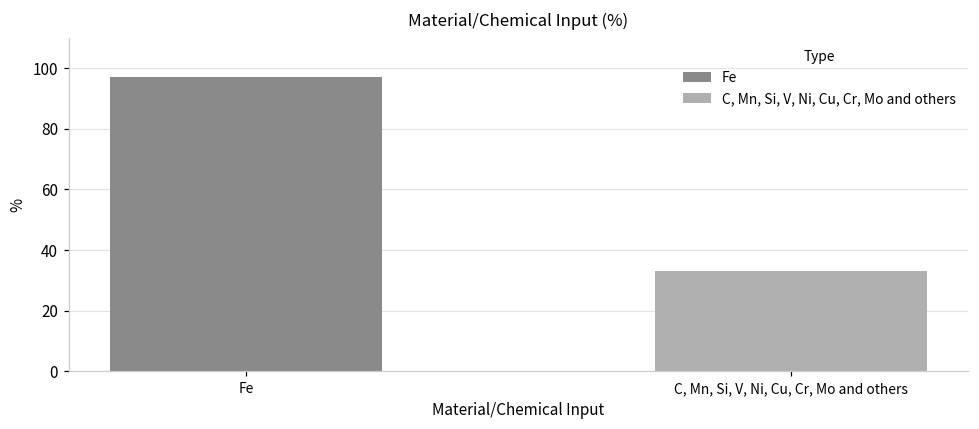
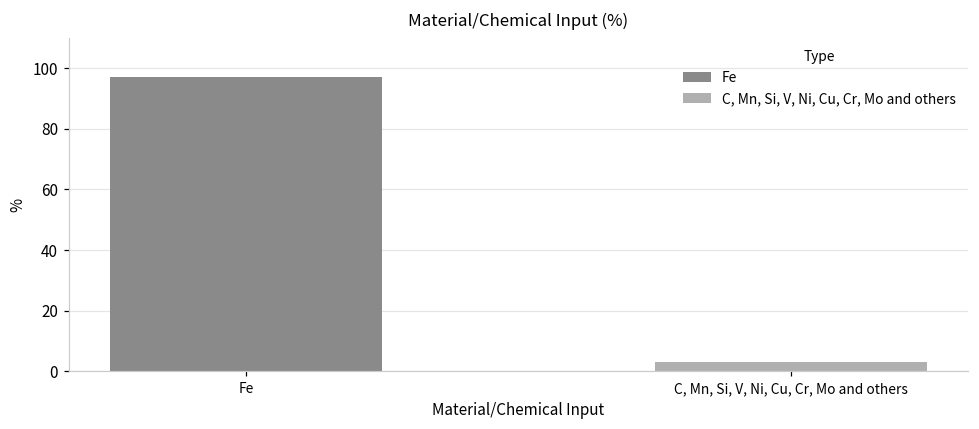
C, Mn, Si, V, Ni, Cu, Cr, Mo and others: 33 -> 3
